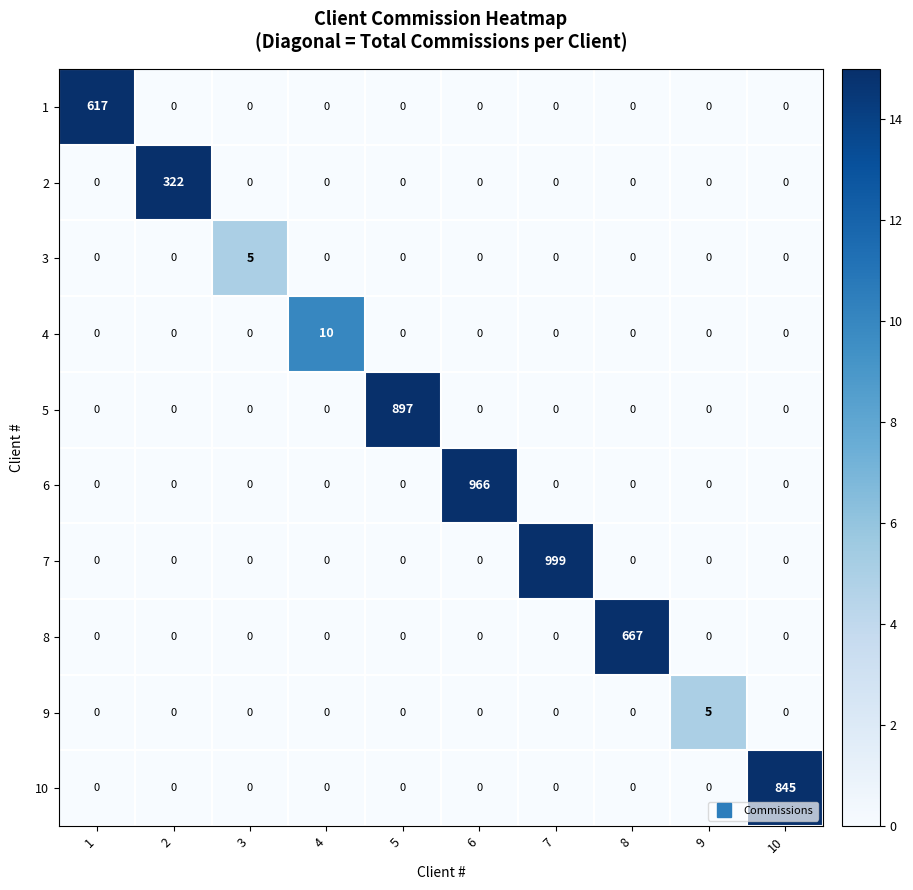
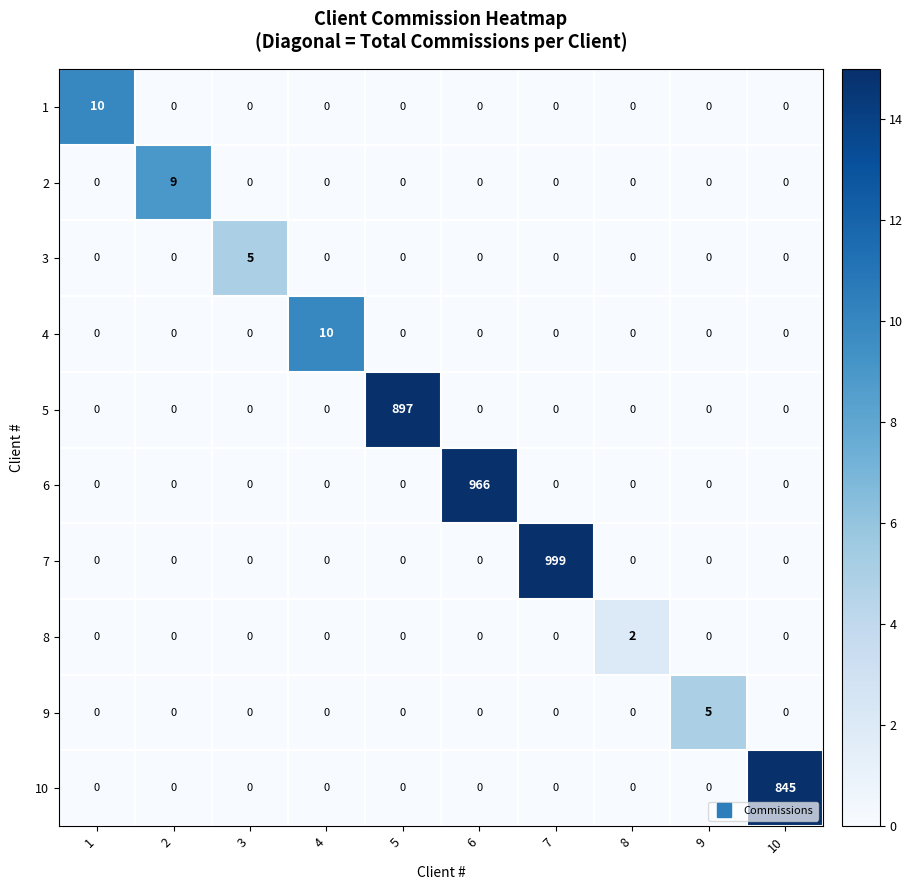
1, 1: 617 -> 10
2, 2: 322 -> 9
8, 8: 667 -> 2
